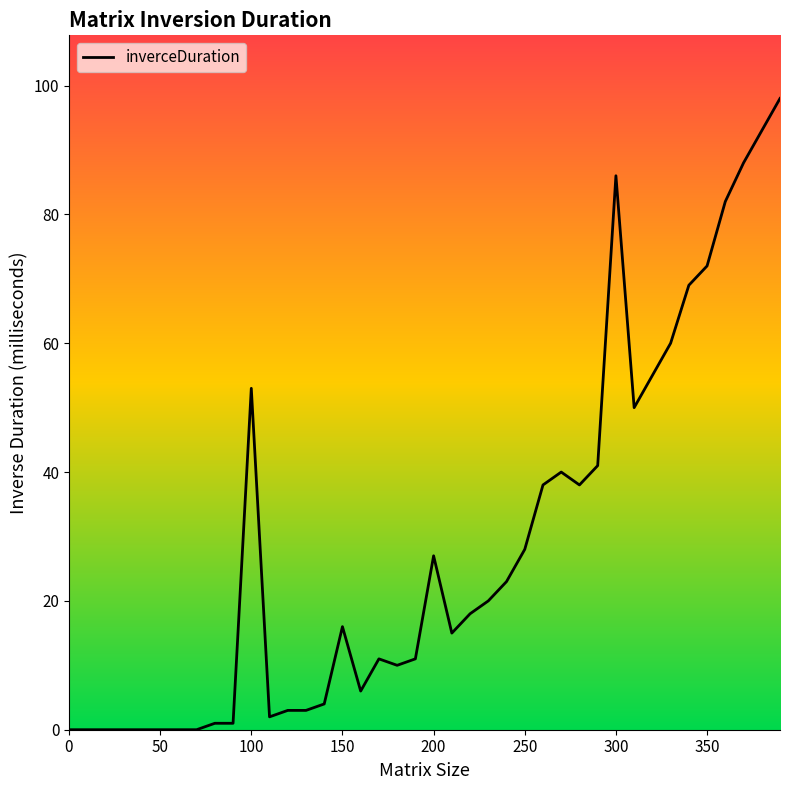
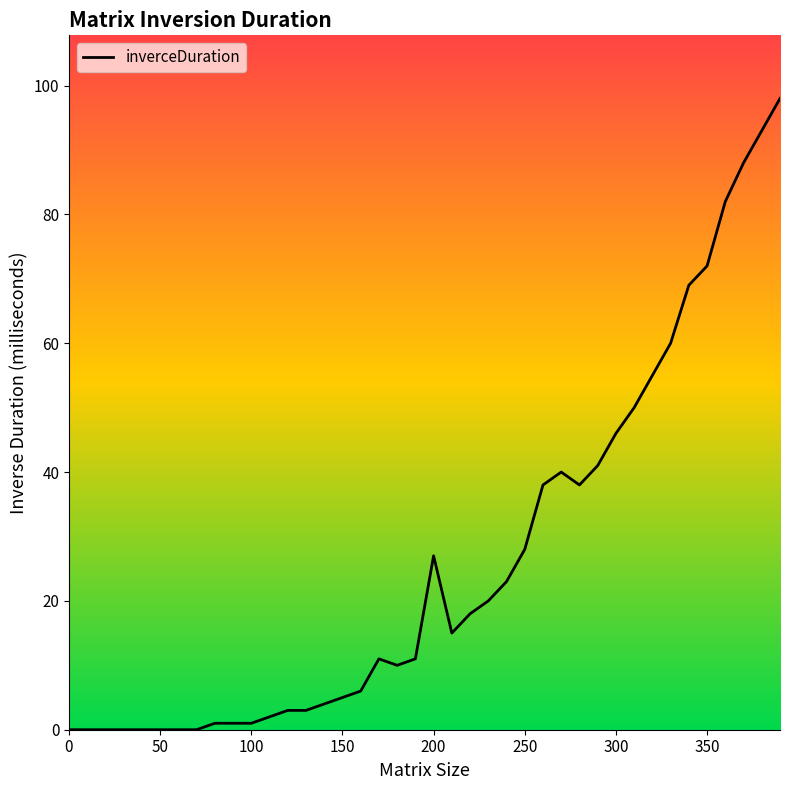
100: 53 -> 1
150: 16 -> 5
300: 86 -> 46
